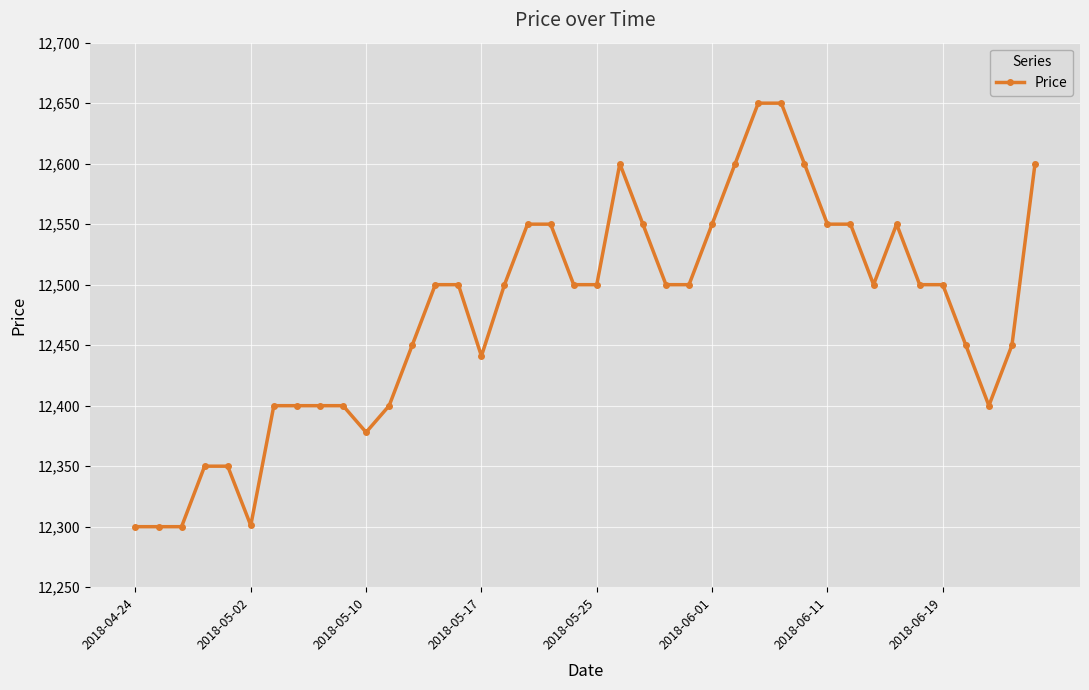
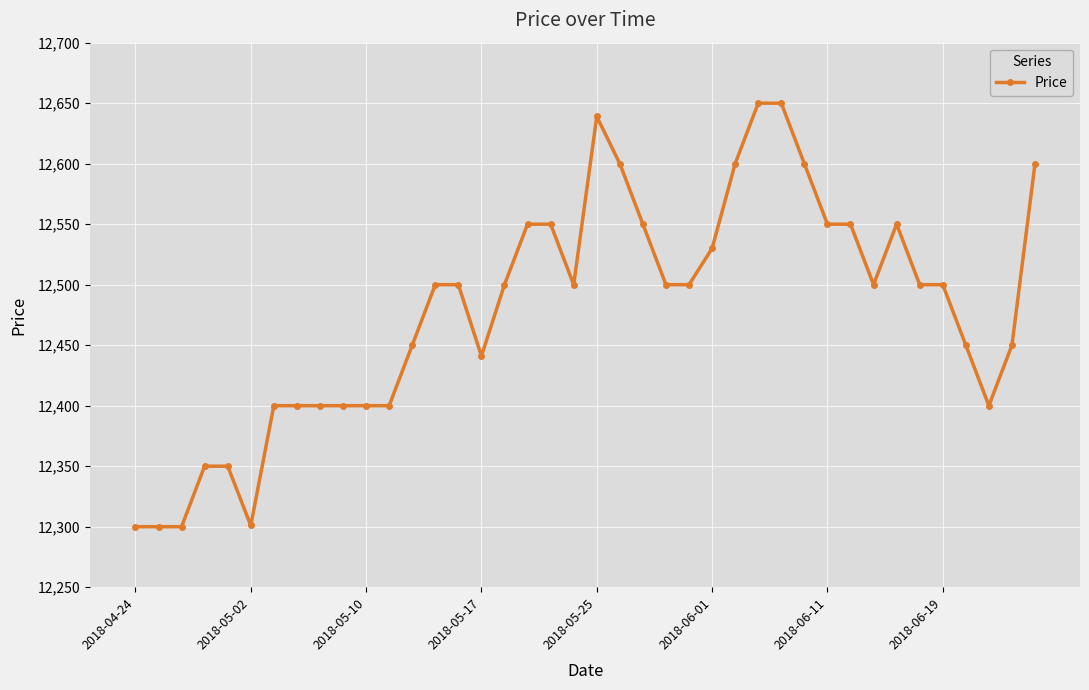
2018-05-10: 12,378 -> 12,400
2018-05-25: 12,500 -> 12,639
2018-06-01: 12,550 -> 12,530
